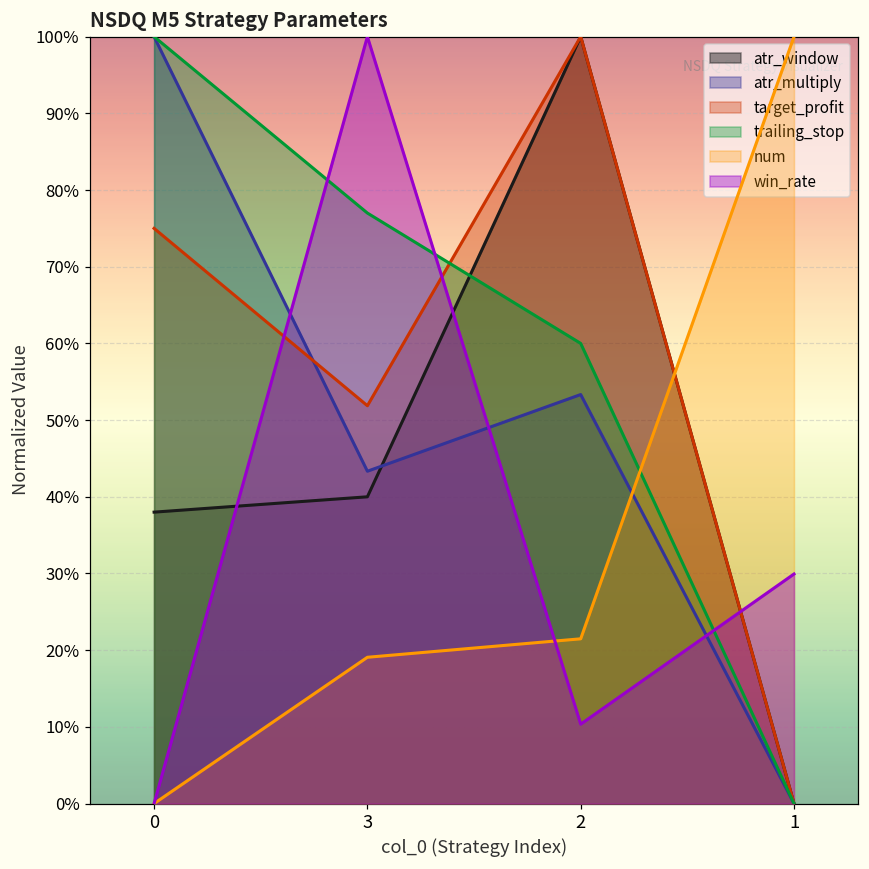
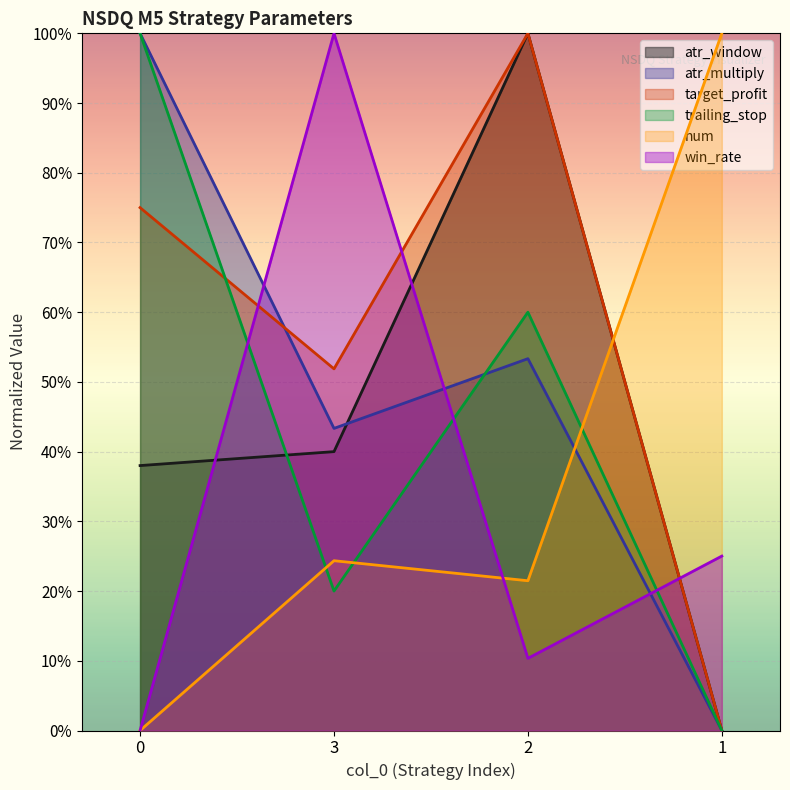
trailing_stop, 3: 77% -> 20%
num, 3: 19% -> 24%
win_rate, 1: 30% -> 25%
